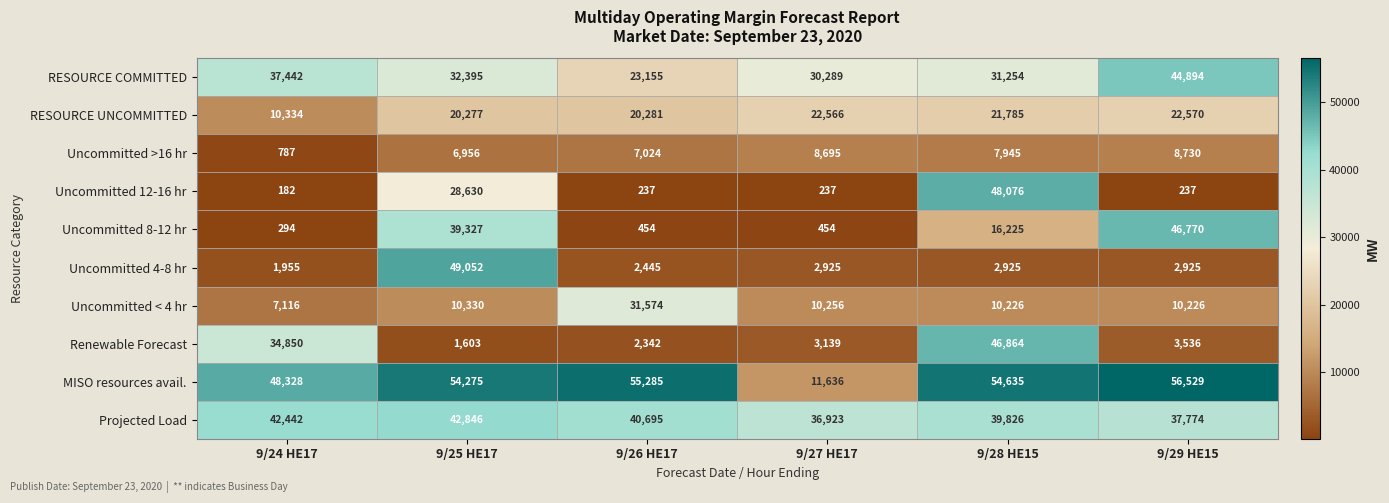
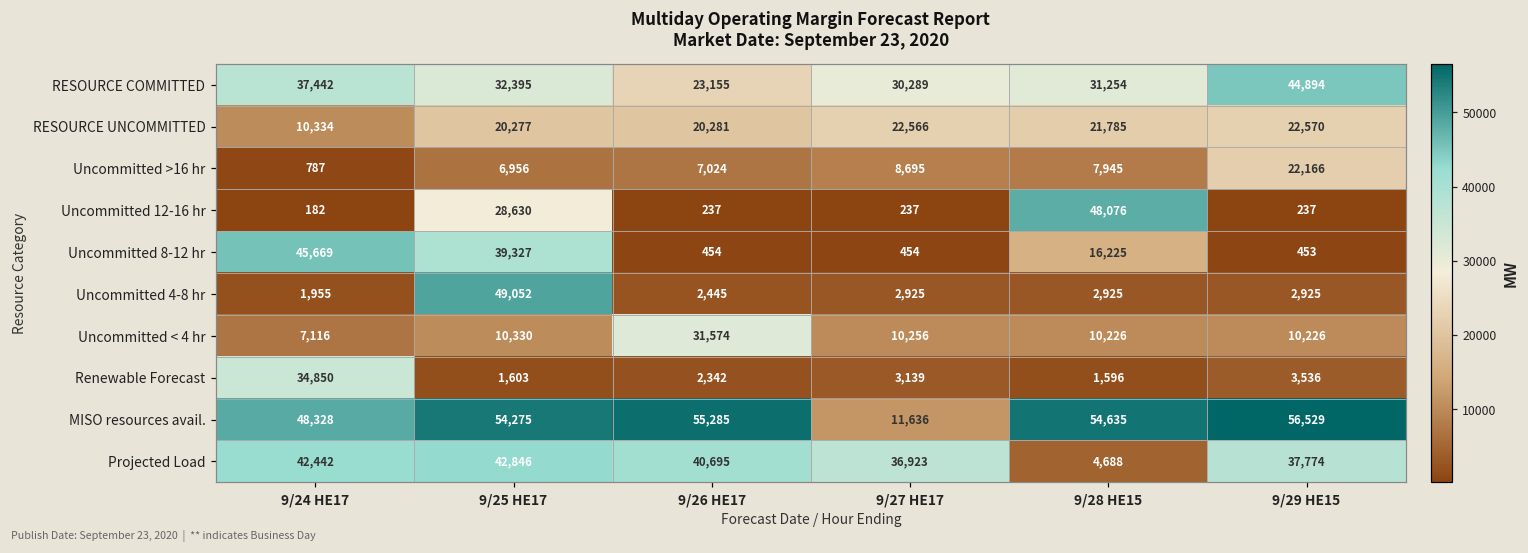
Uncommitted >16 hr, 9/29 HE15: 8,730 -> 22,166
Uncommitted 8-12 hr, 9/24 HE17: 294 -> 45,669
Uncommitted 8-12 hr, 9/29 HE15: 46,770 -> 453
Renewable Forecast, 9/28 HE15: 46,864 -> 1,596
Projected Load, 9/28 HE15: 39,826 -> 4,688
